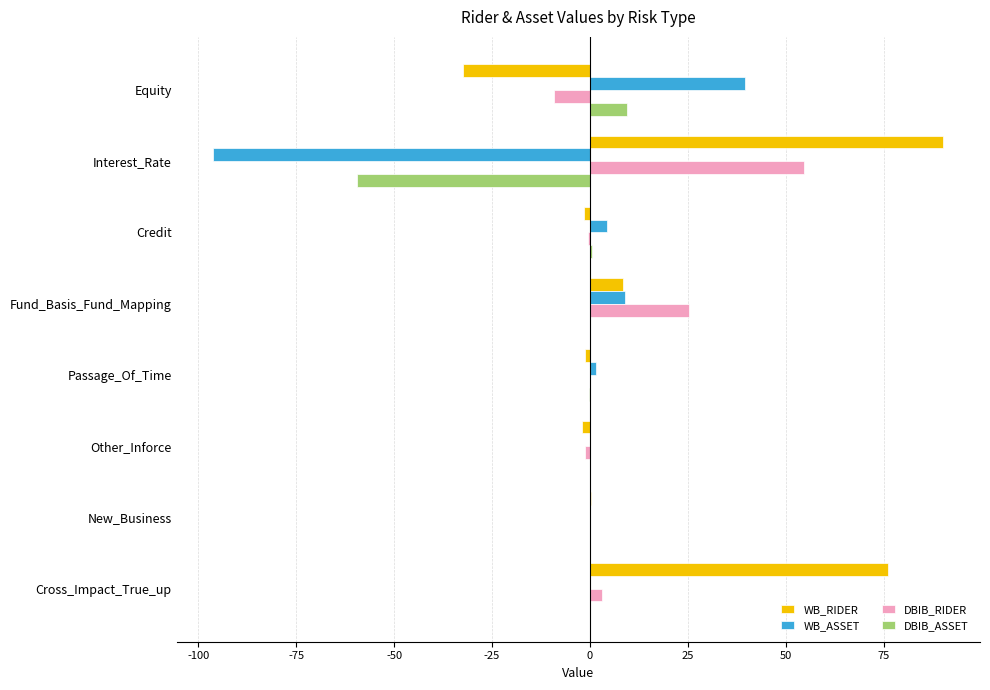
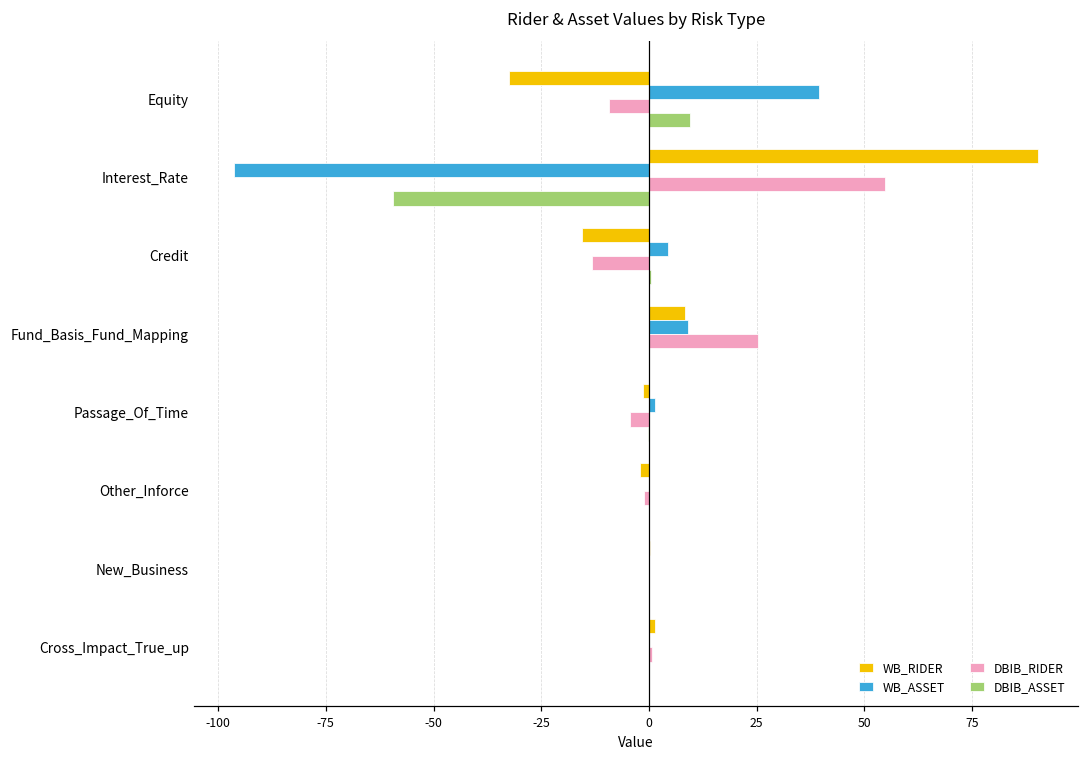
WB_RIDER, Credit: -1 -> -16
DBIB_RIDER, Credit: -1 -> -13
DBIB_RIDER, Passage_Of_Time: 0 -> -4
WB_RIDER, Cross_Impact_True_up: 76 -> 1
DBIB_RIDER, Cross_Impact_True_up: 3 -> 1
